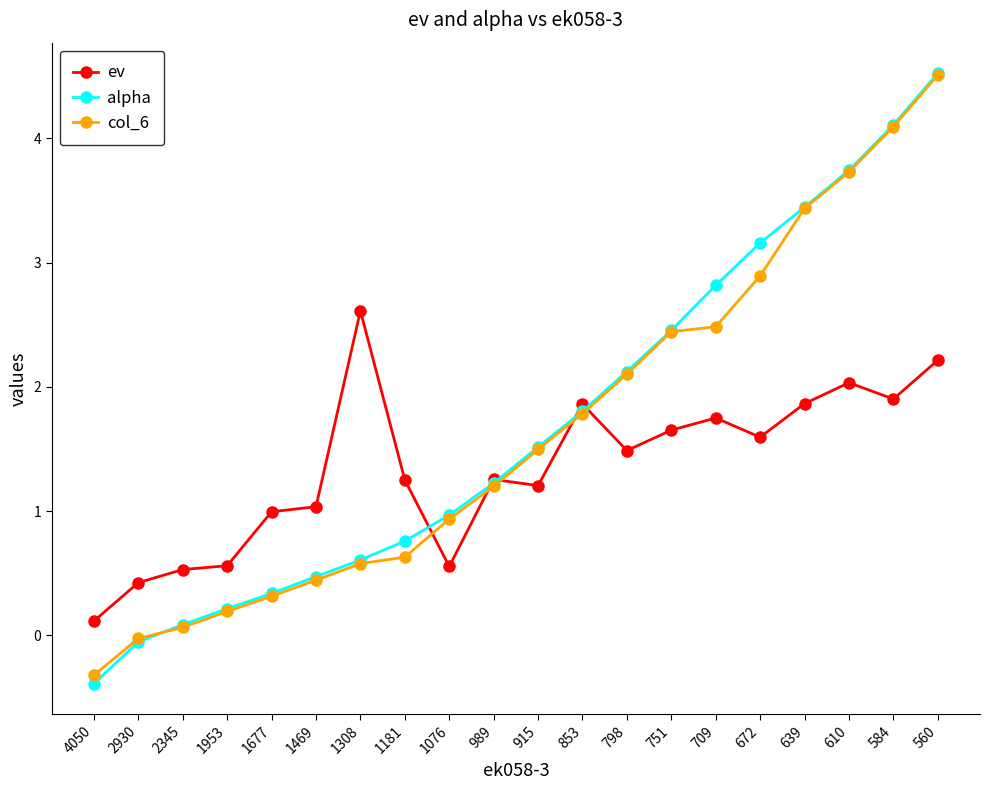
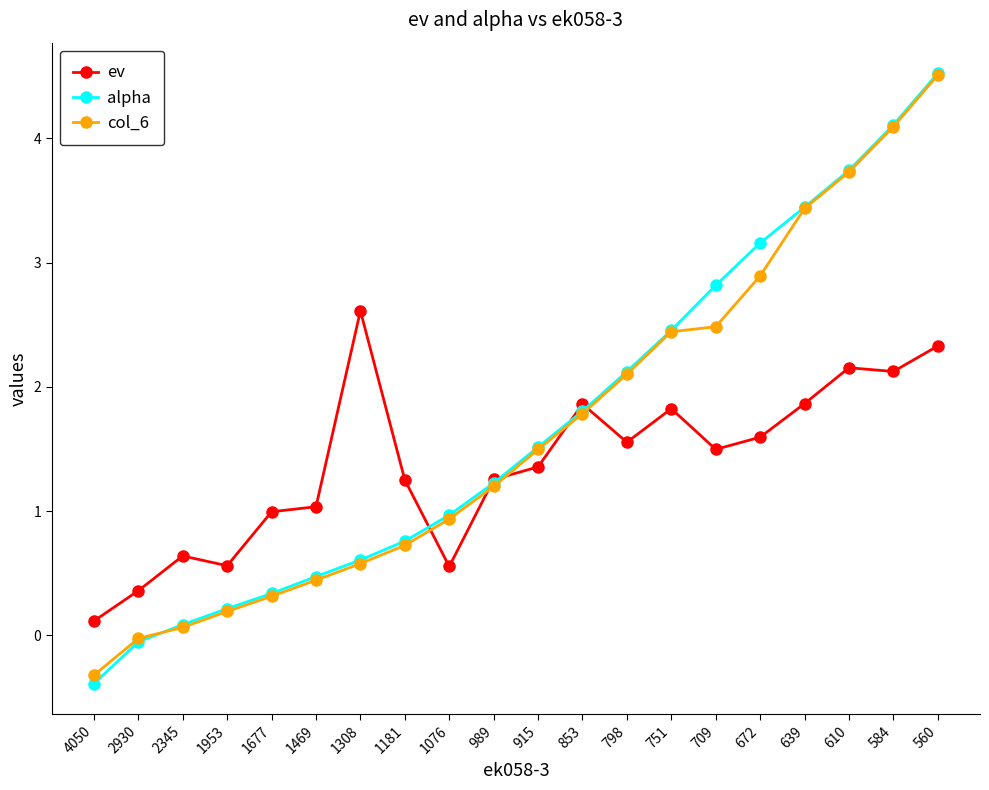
ev, 2930: 0.42 -> 0.36
ev, 2345: 0.53 -> 0.64
col_6, 1181: 0.63 -> 0.72
ev, 915: 1.20 -> 1.36
ev, 798: 1.49 -> 1.55
ev, 751: 1.65 -> 1.82
ev, 709: 1.75 -> 1.50
ev, 610: 2.03 -> 2.15
ev, 584: 1.90 -> 2.12
ev, 560: 2.21 -> 2.33
